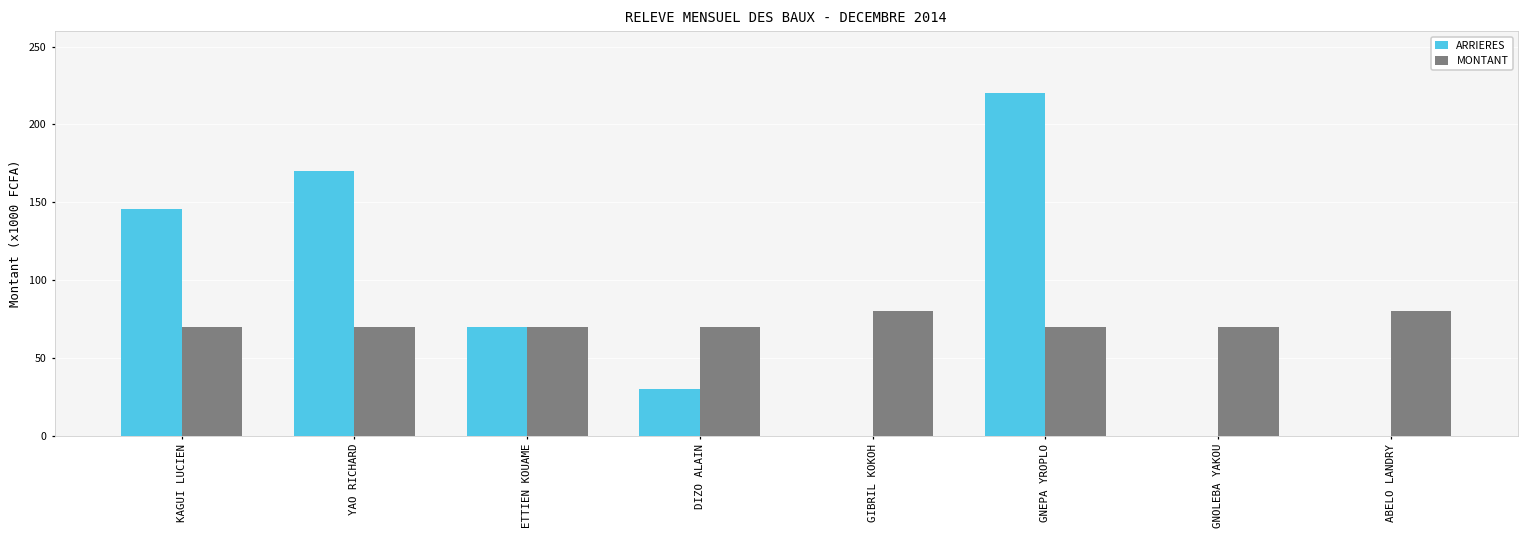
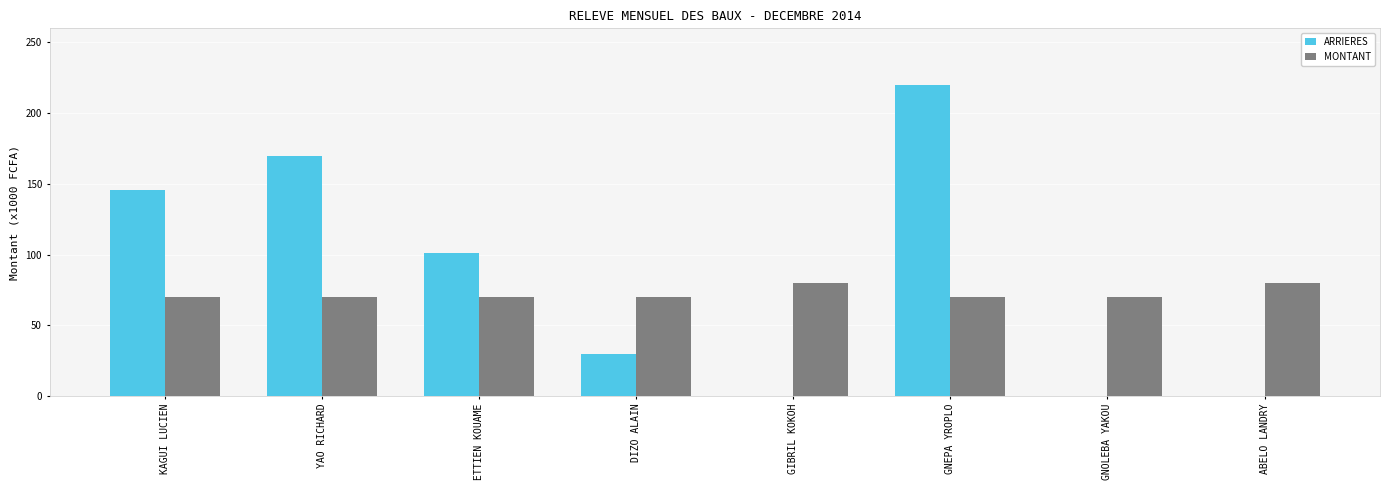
ARRIERES, ETTIEN KOUAME: 70 -> 101
